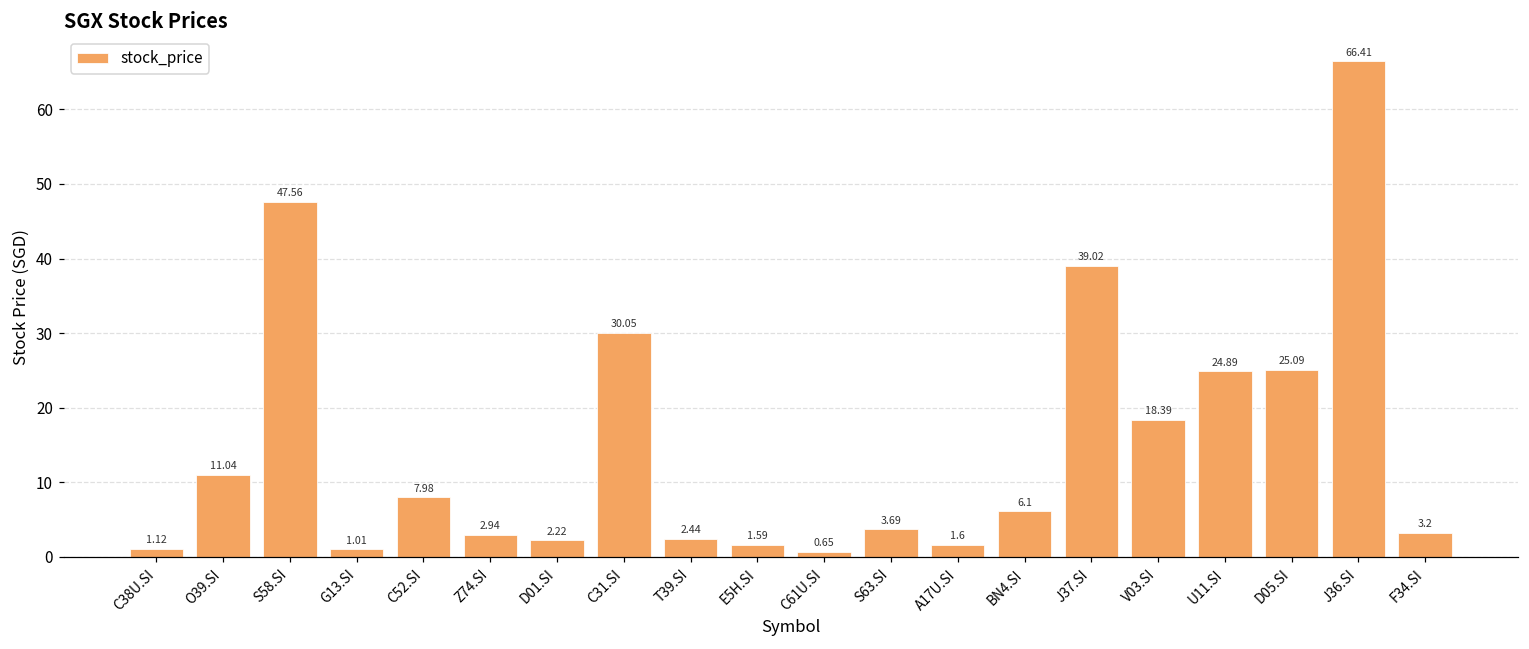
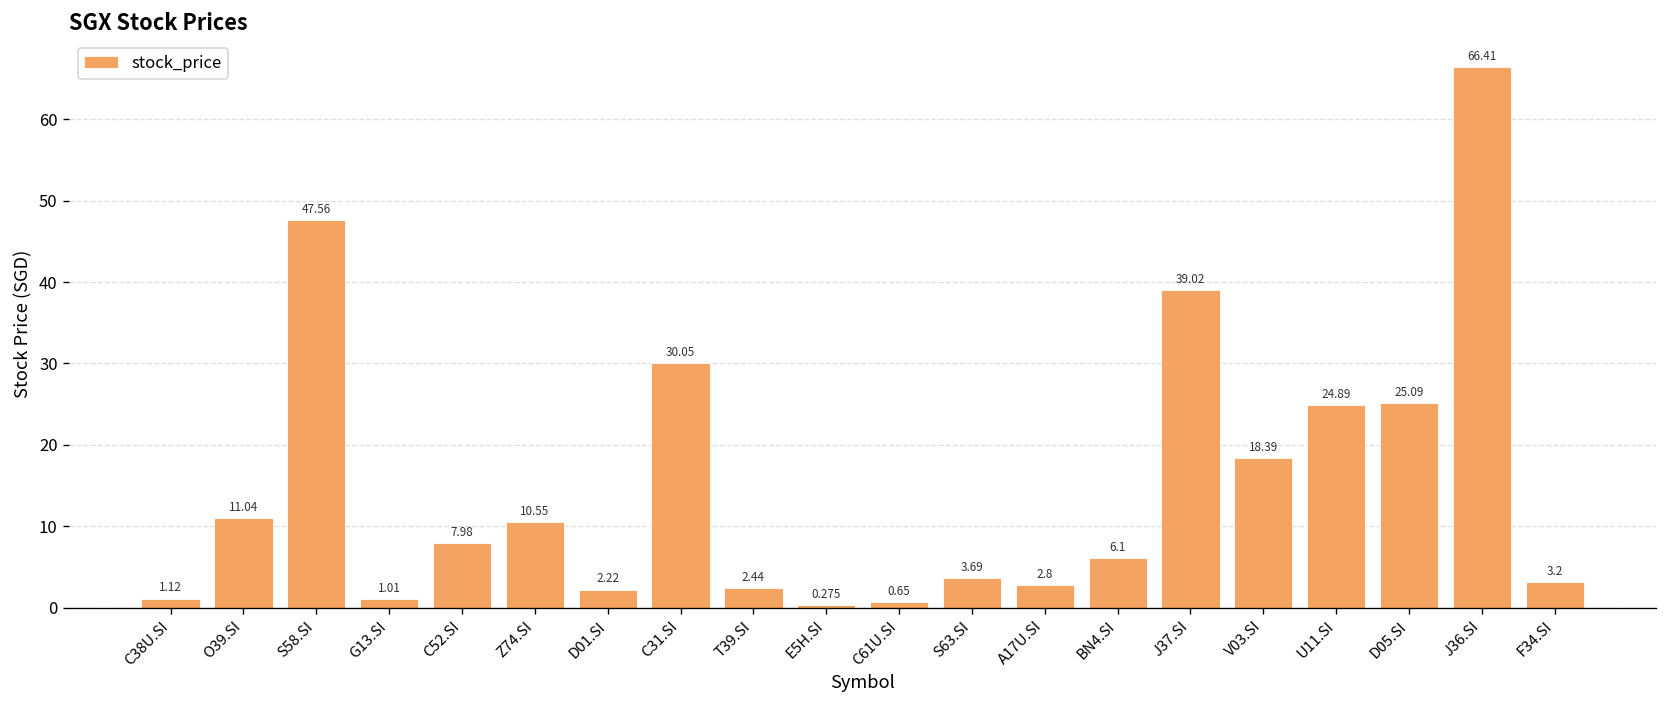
Z74.SI: 2.94 -> 10.55
E5H.SI: 1.59 -> 0.275
A17U.SI: 1.6 -> 2.8
